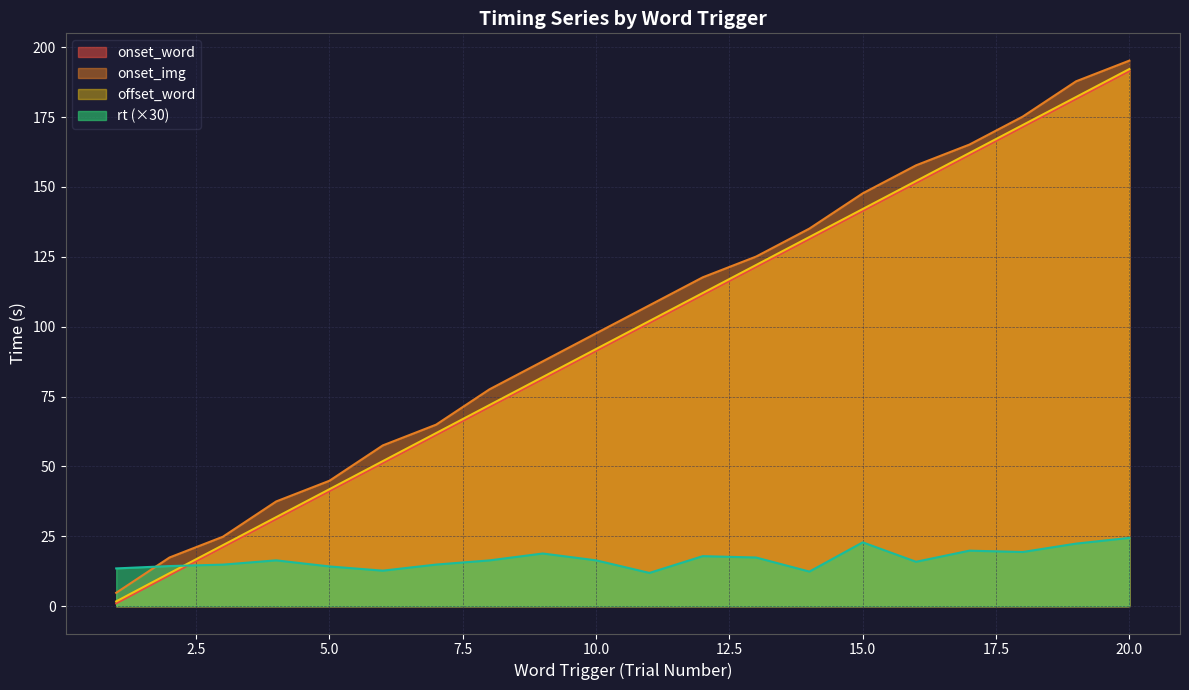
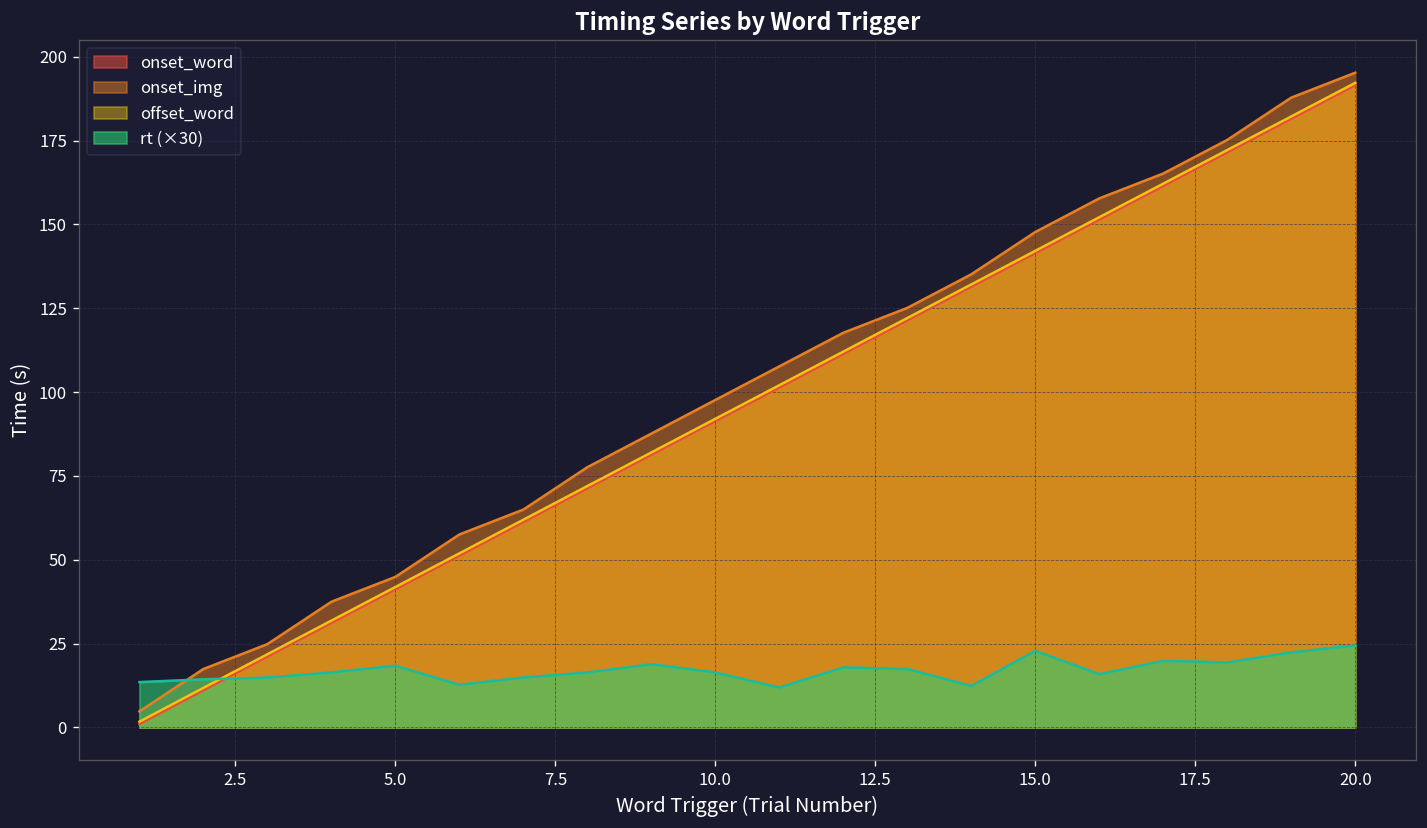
rt (×30), 5.0: 14 -> 18
